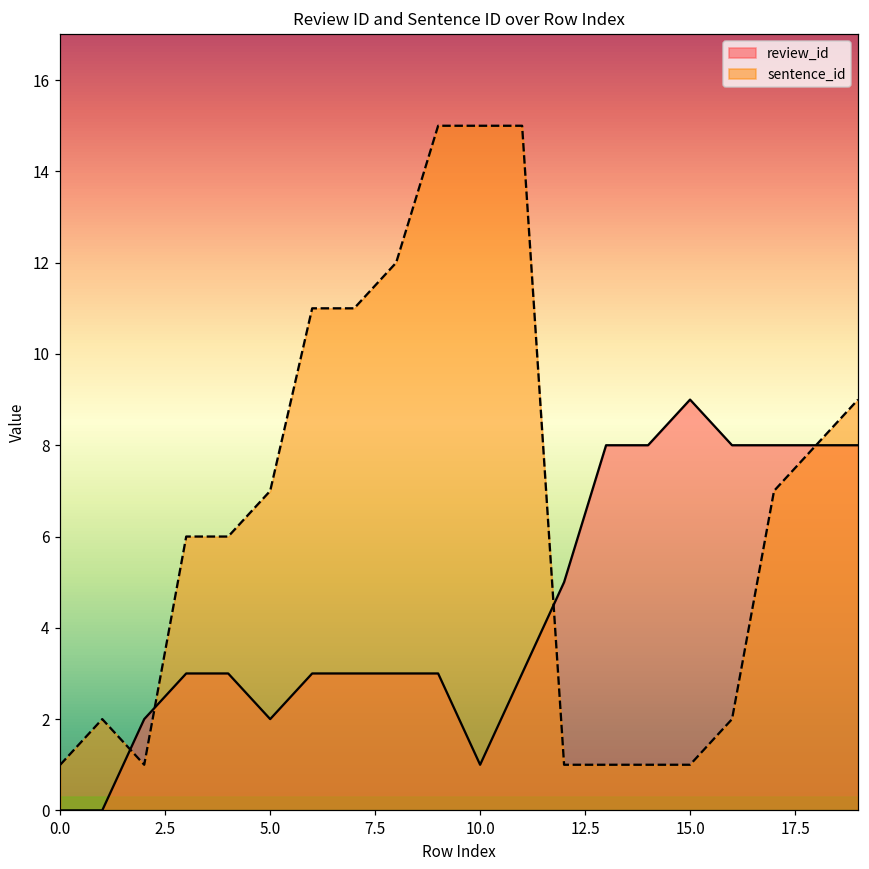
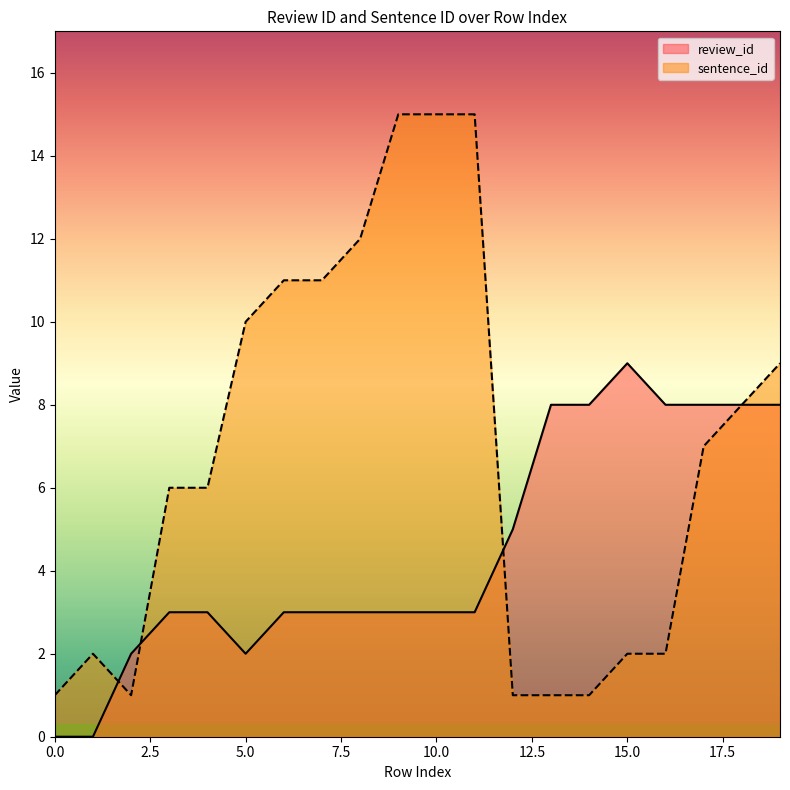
sentence_id, 5.0: 7 -> 10
review_id, 10.0: 1 -> 3
sentence_id, 15.0: 1 -> 2
